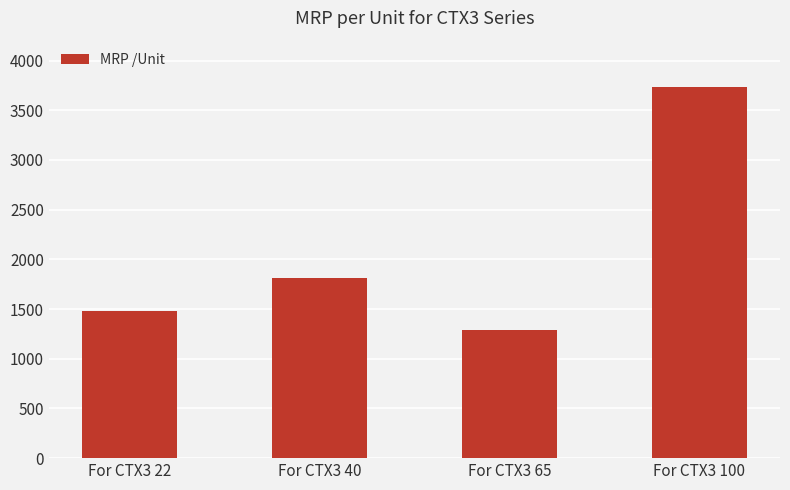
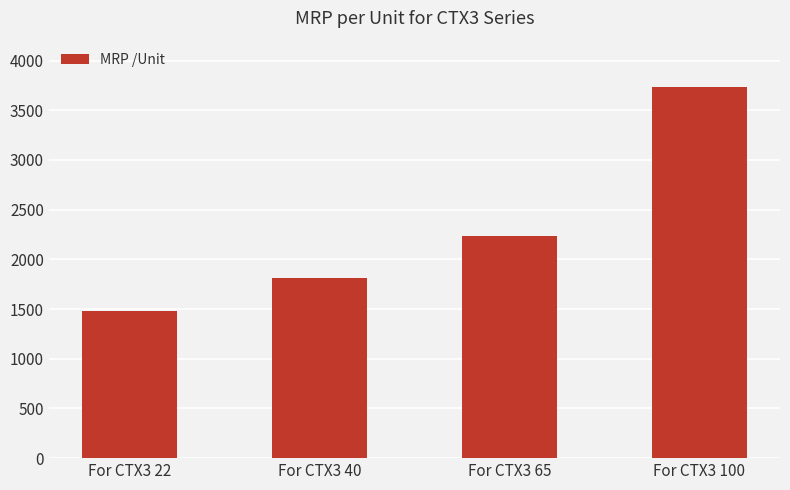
For CTX3 65: 1300 -> 2200
